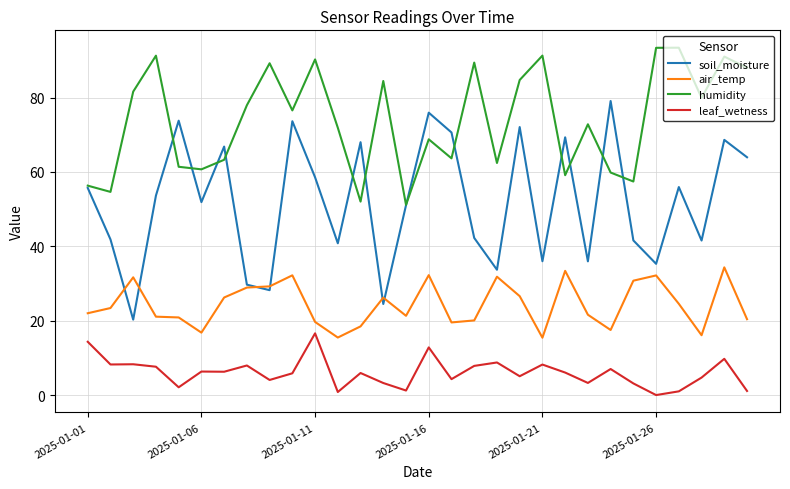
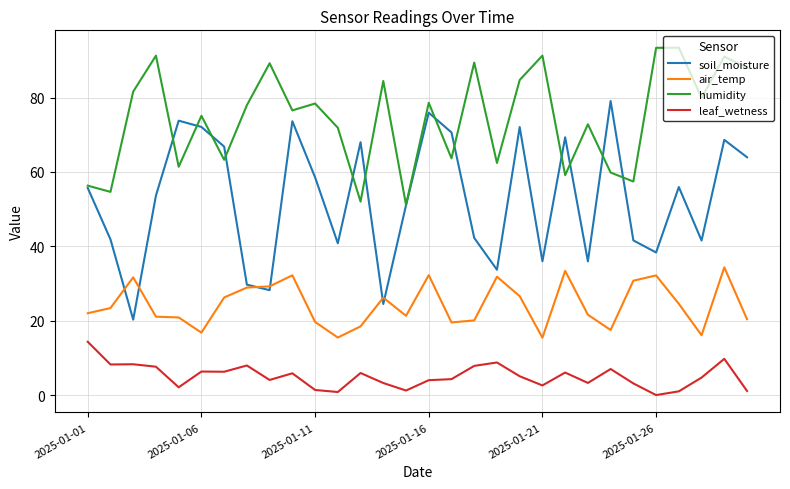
soil_moisture, 2025-01-06: 52 -> 72
humidity, 2025-01-06: 61 -> 75
humidity, 2025-01-11: 90 -> 78
leaf_wetness, 2025-01-11: 17 -> 1
humidity, 2025-01-16: 69 -> 79
leaf_wetness, 2025-01-16: 13 -> 4
leaf_wetness, 2025-01-21: 8 -> 3
soil_moisture, 2025-01-26: 35 -> 38
